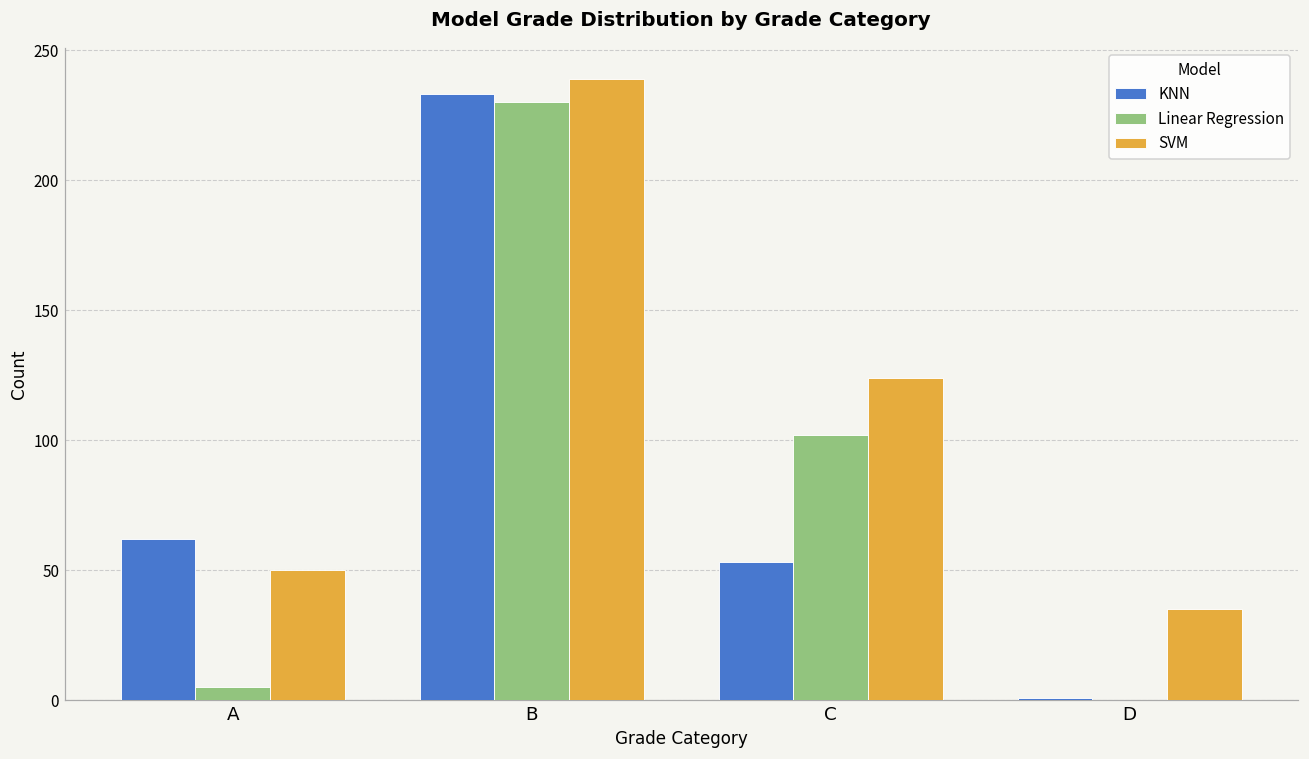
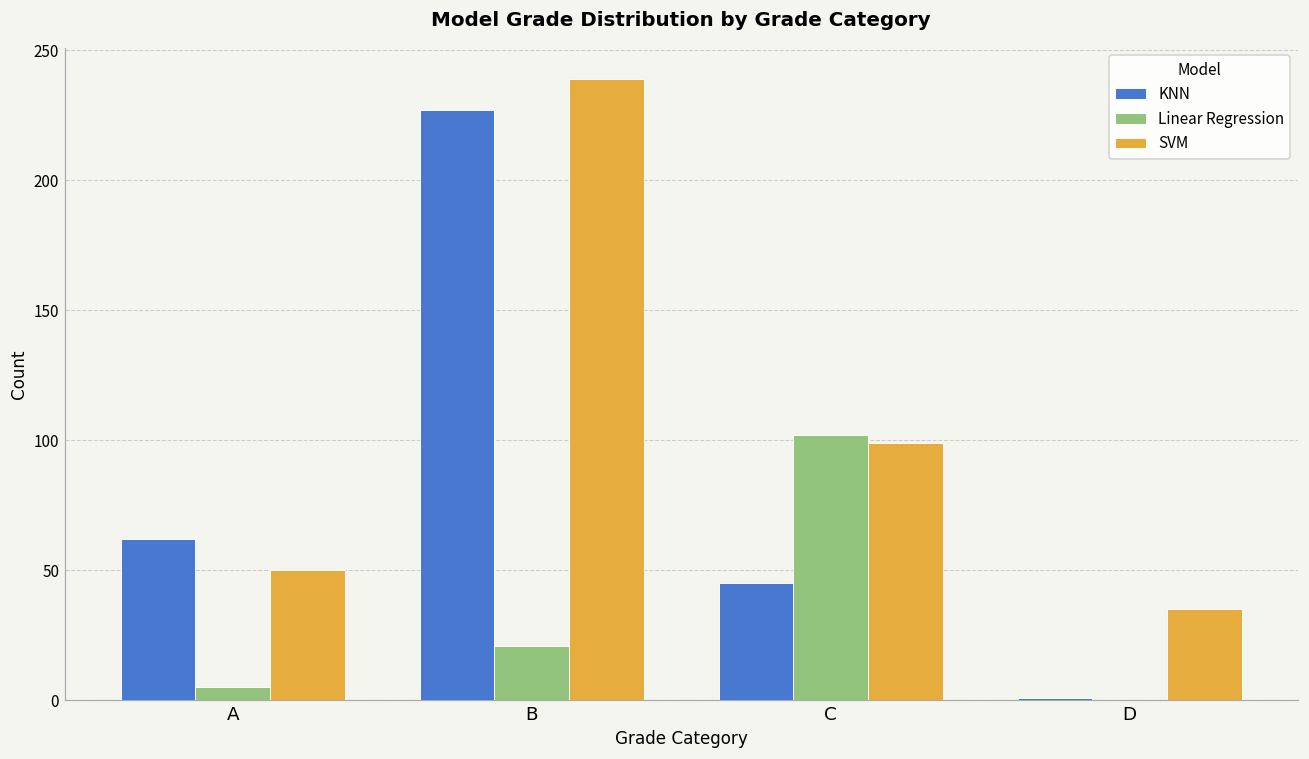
KNN, B: 233 -> 227
Linear Regression, B: 230 -> 21
KNN, C: 53 -> 45
SVM, C: 124 -> 99
